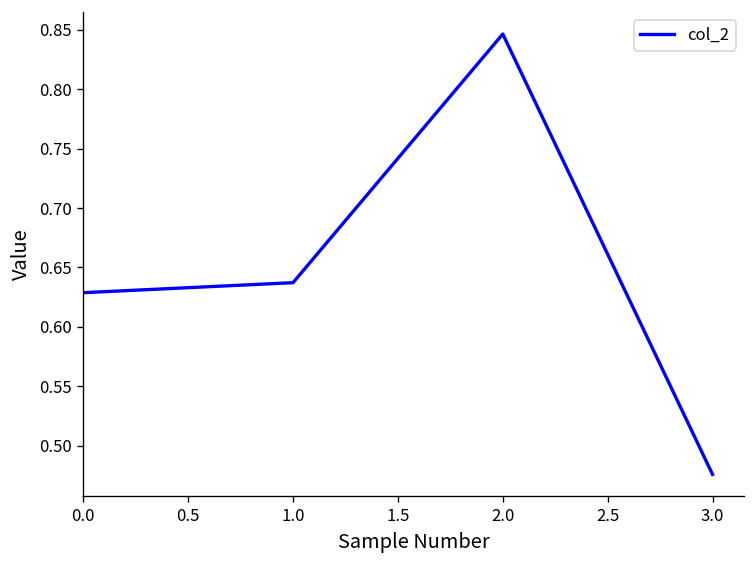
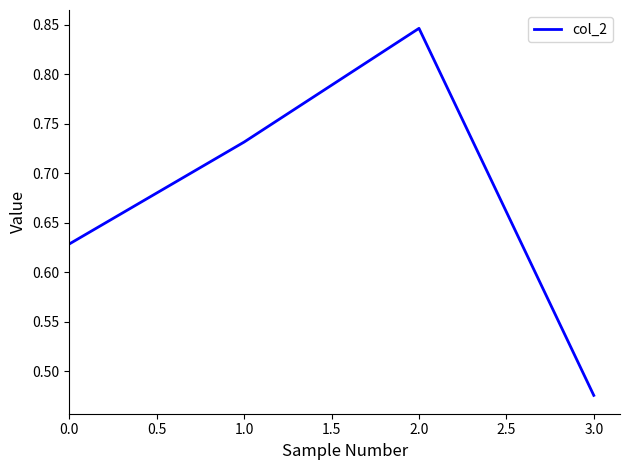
1.0: 0.64 -> 0.73
